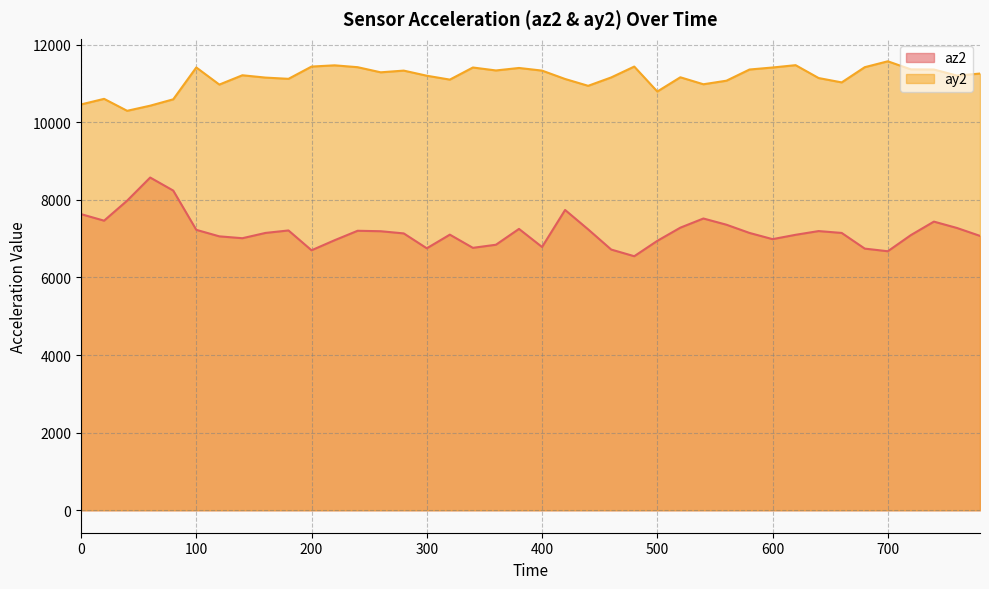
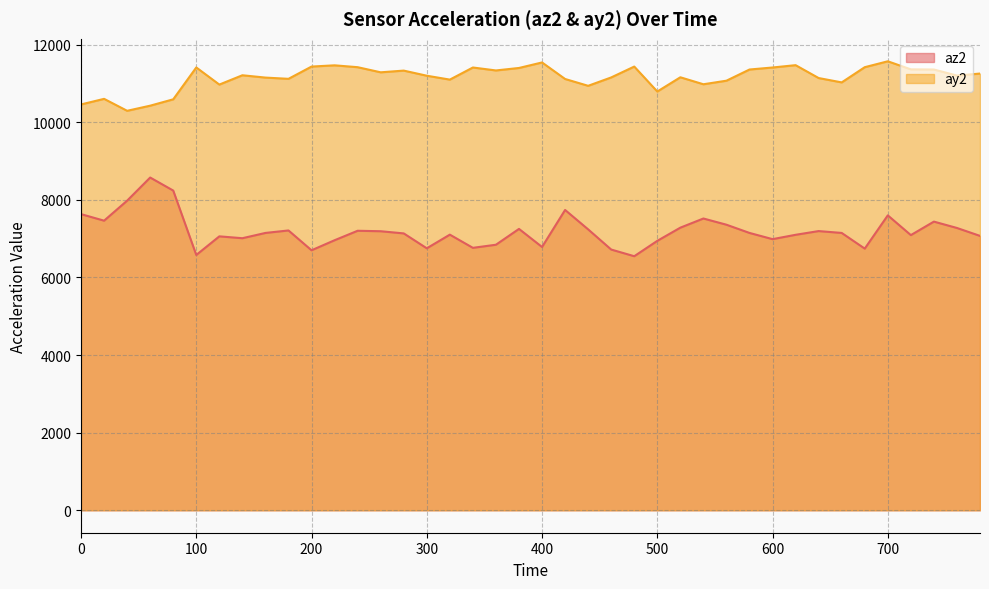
az2, 100: 7200 -> 6600
ay2, 400: 11300 -> 11500
az2, 700: 6700 -> 7600
